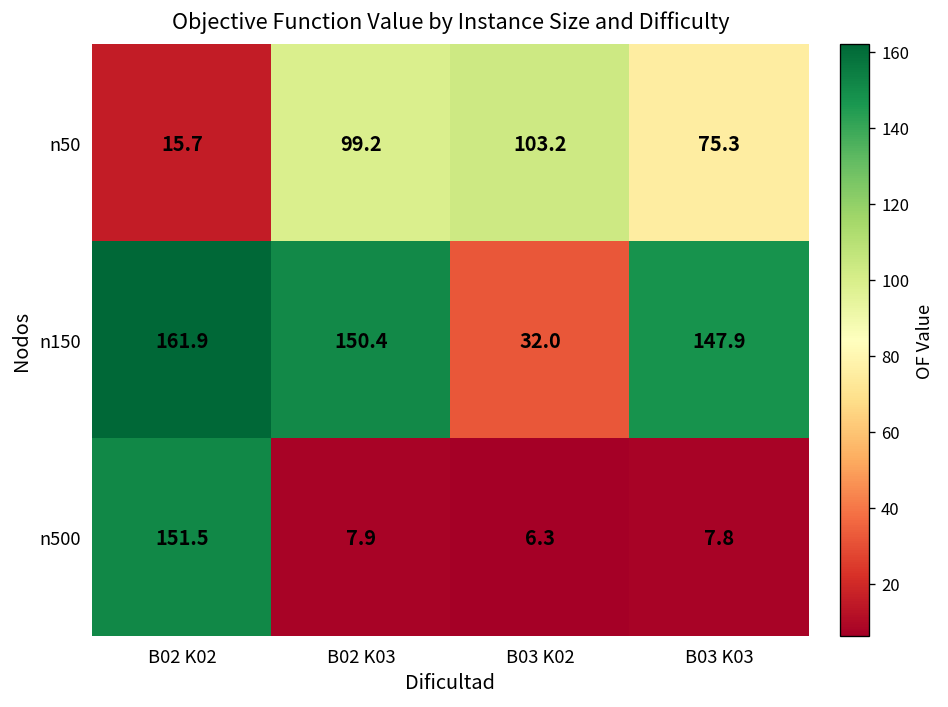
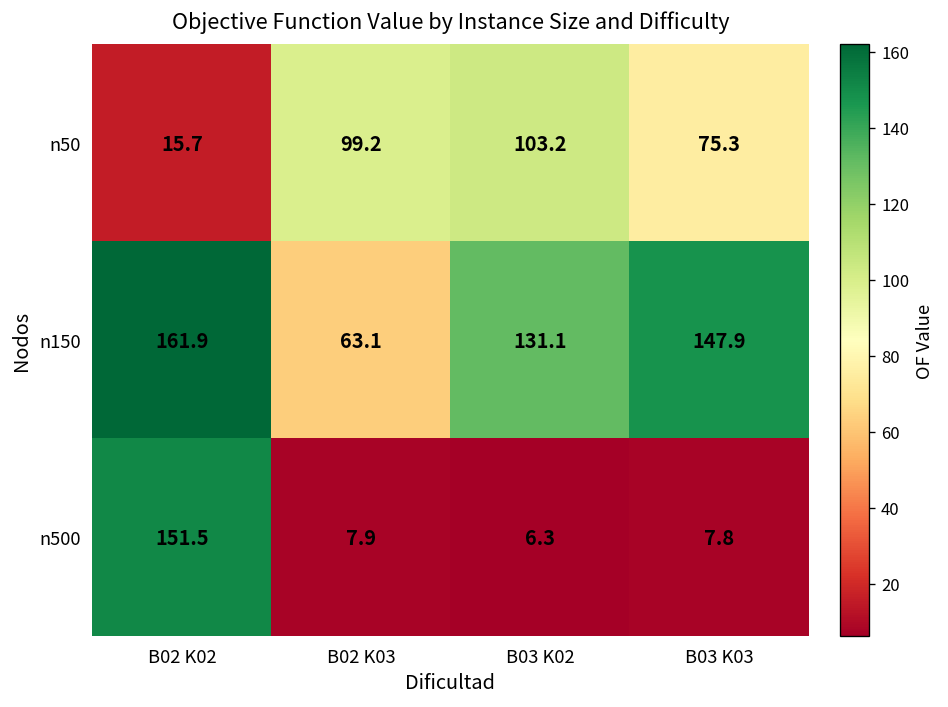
n150, B02 K03: 150.4 -> 63.1
n150, B03 K02: 32.0 -> 131.1
